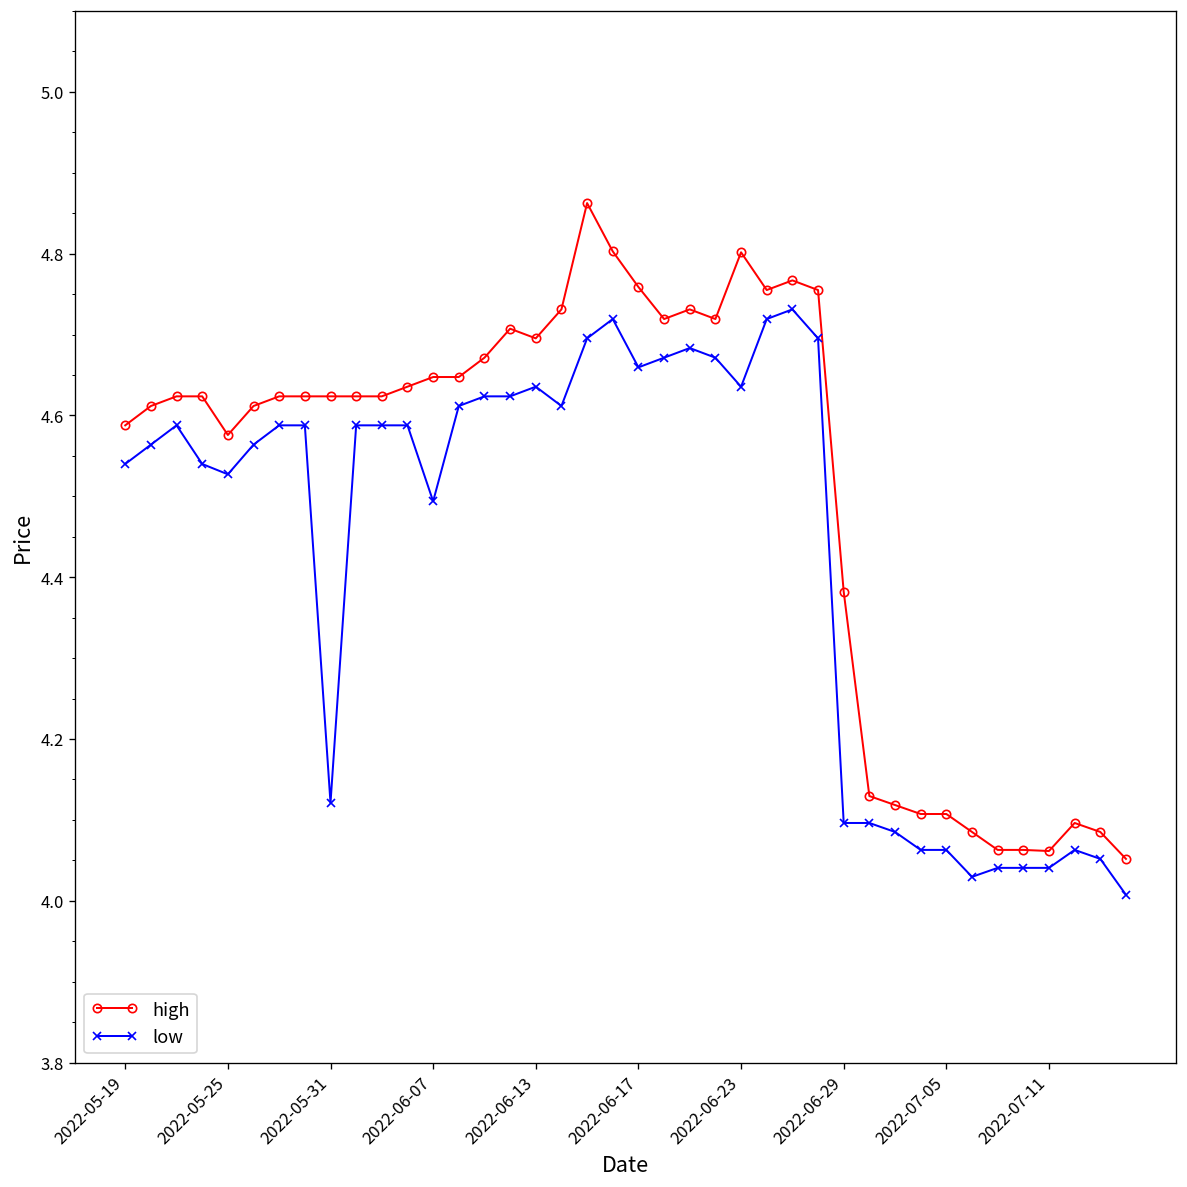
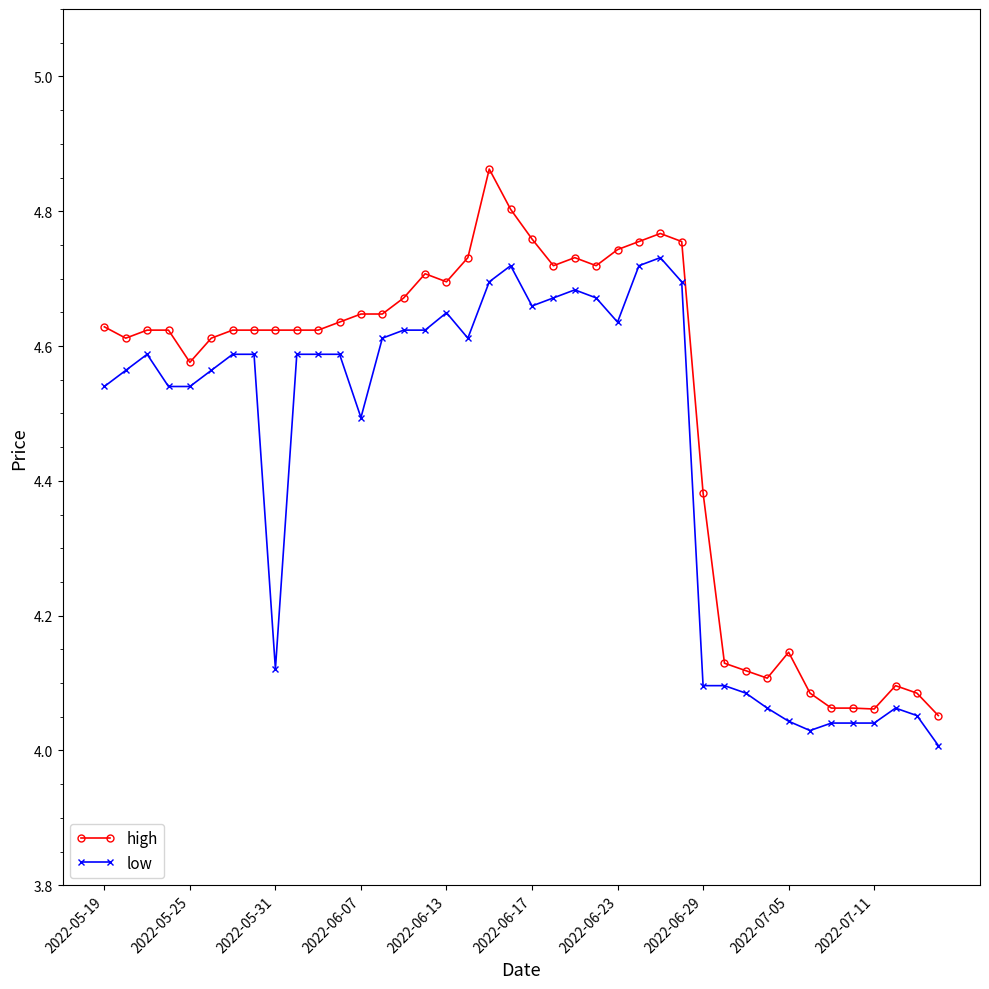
high, 2022-05-19: 4.59 -> 4.63
low, 2022-05-25: 4.53 -> 4.54
low, 2022-06-13: 4.64 -> 4.65
high, 2022-06-23: 4.80 -> 4.74
high, 2022-07-05: 4.11 -> 4.15
low, 2022-07-05: 4.06 -> 4.04
